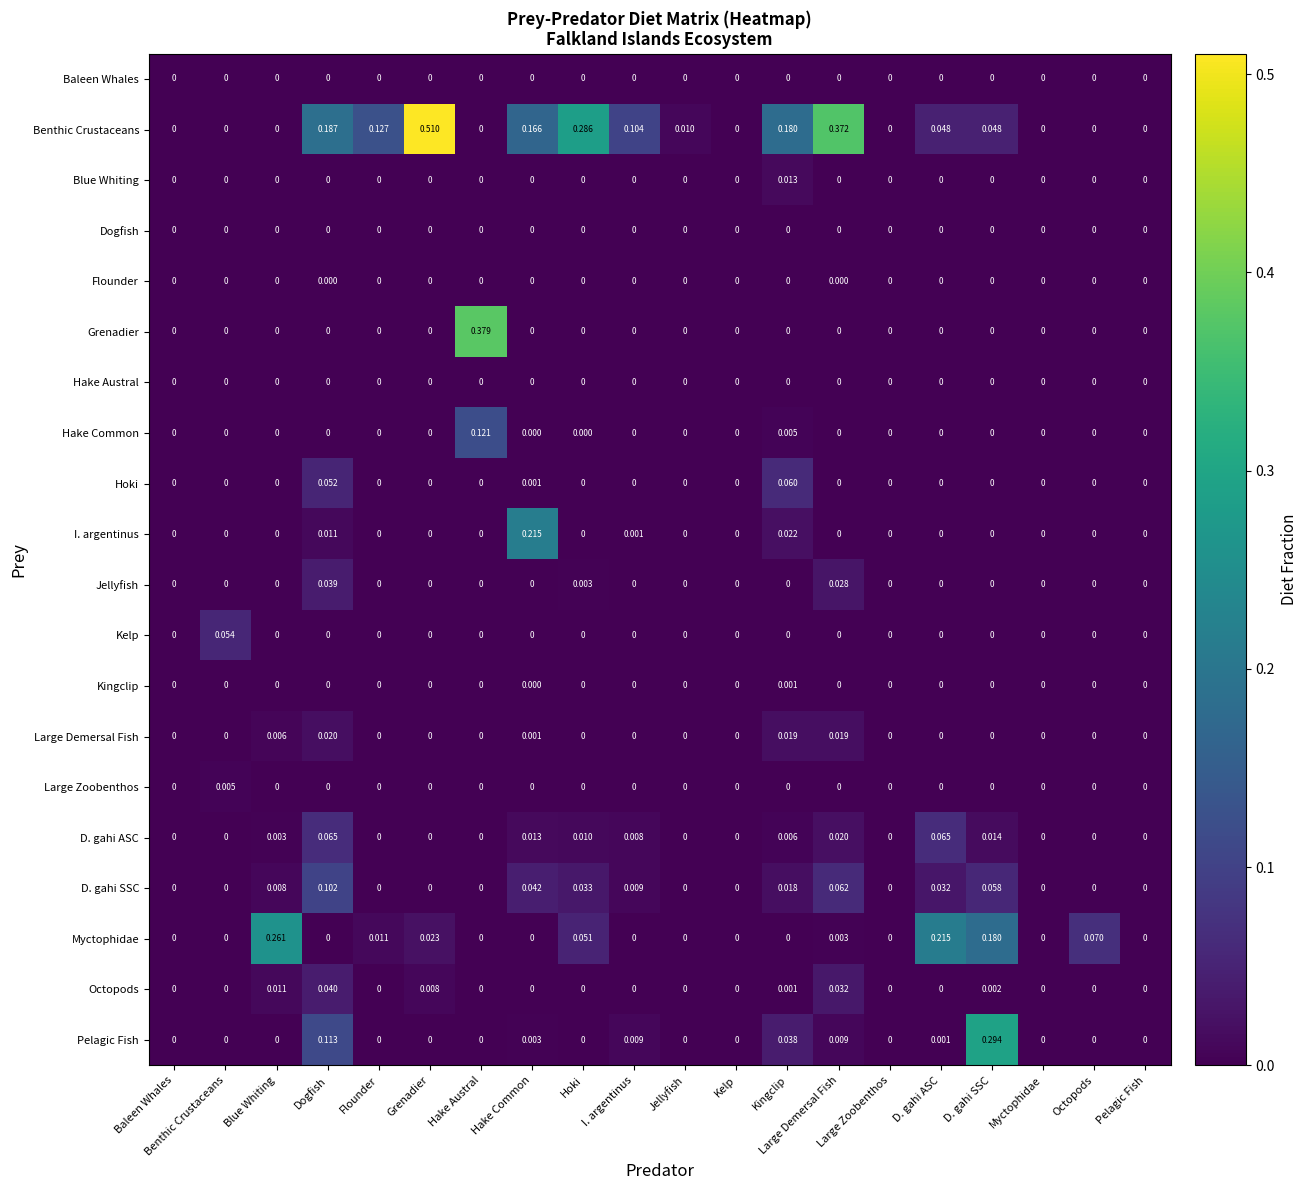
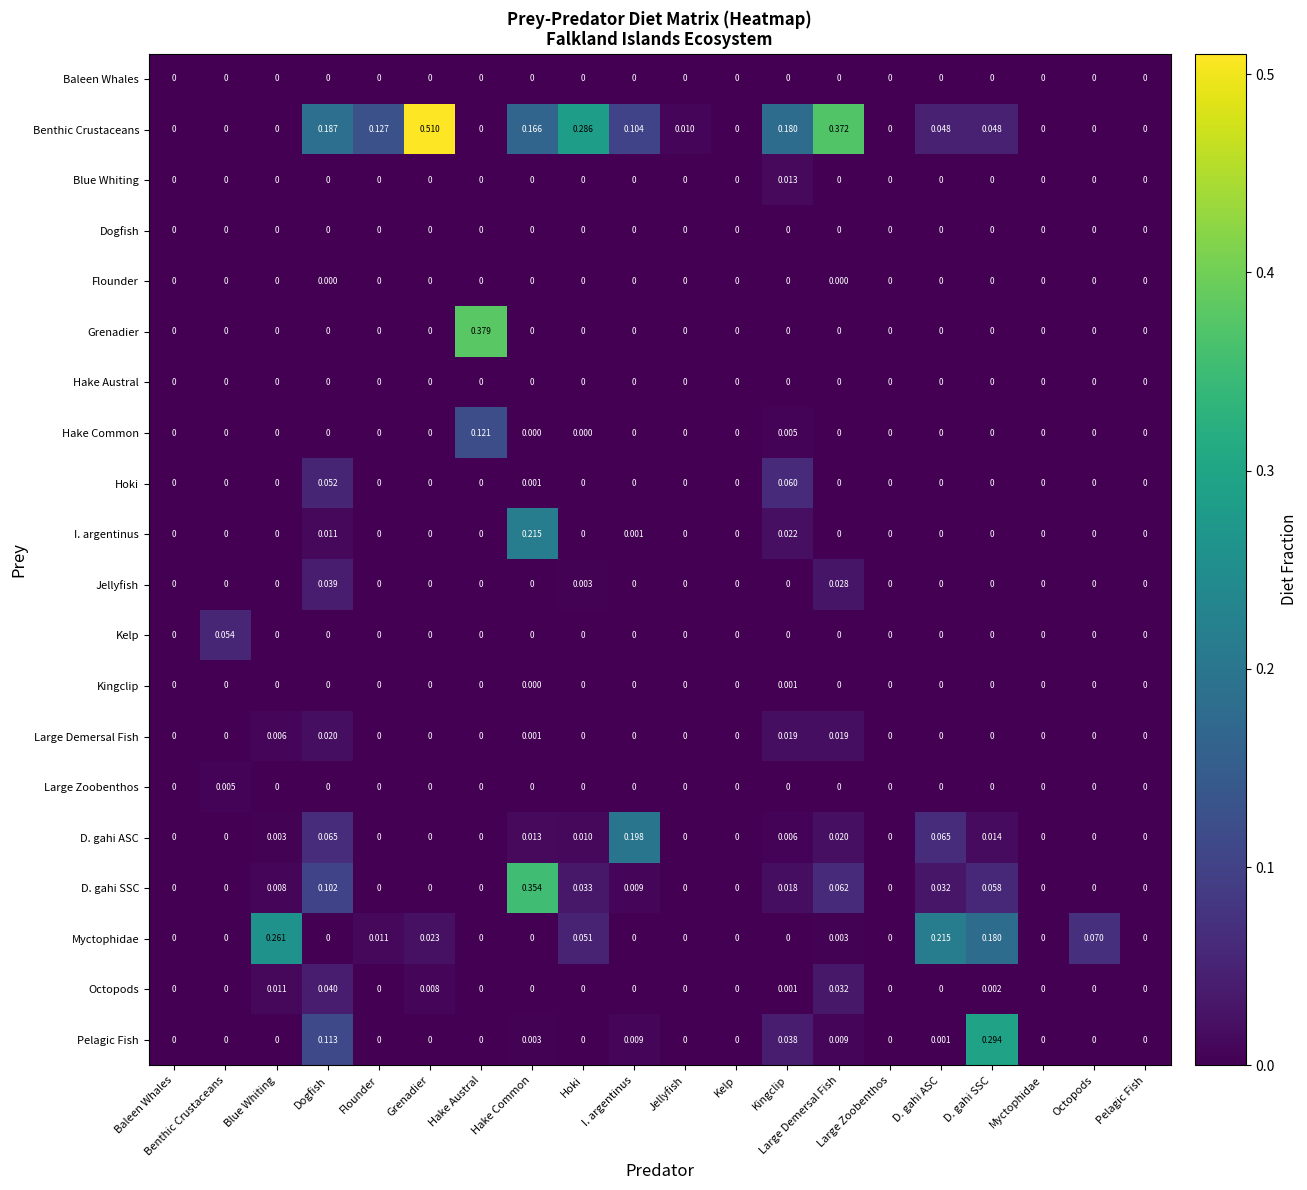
D. gahi ASC, I. argentinus: 0.008 -> 0.198
D. gahi SSC, Hake Common: 0.042 -> 0.354
